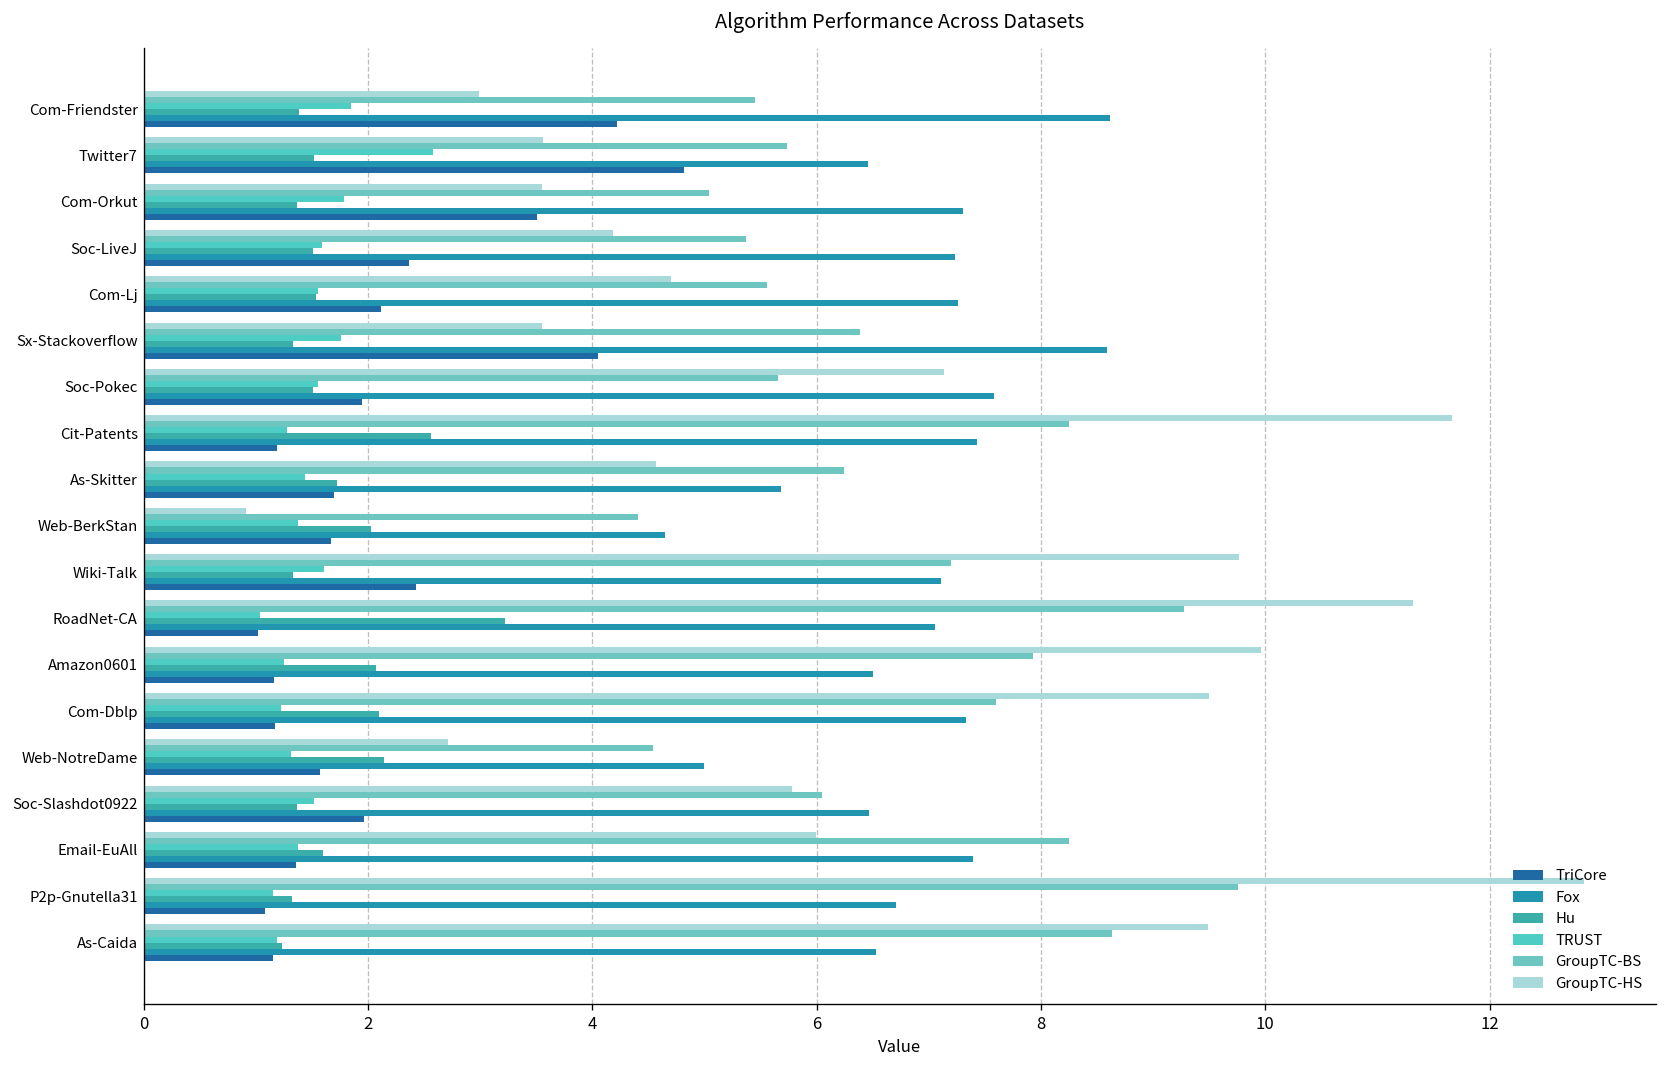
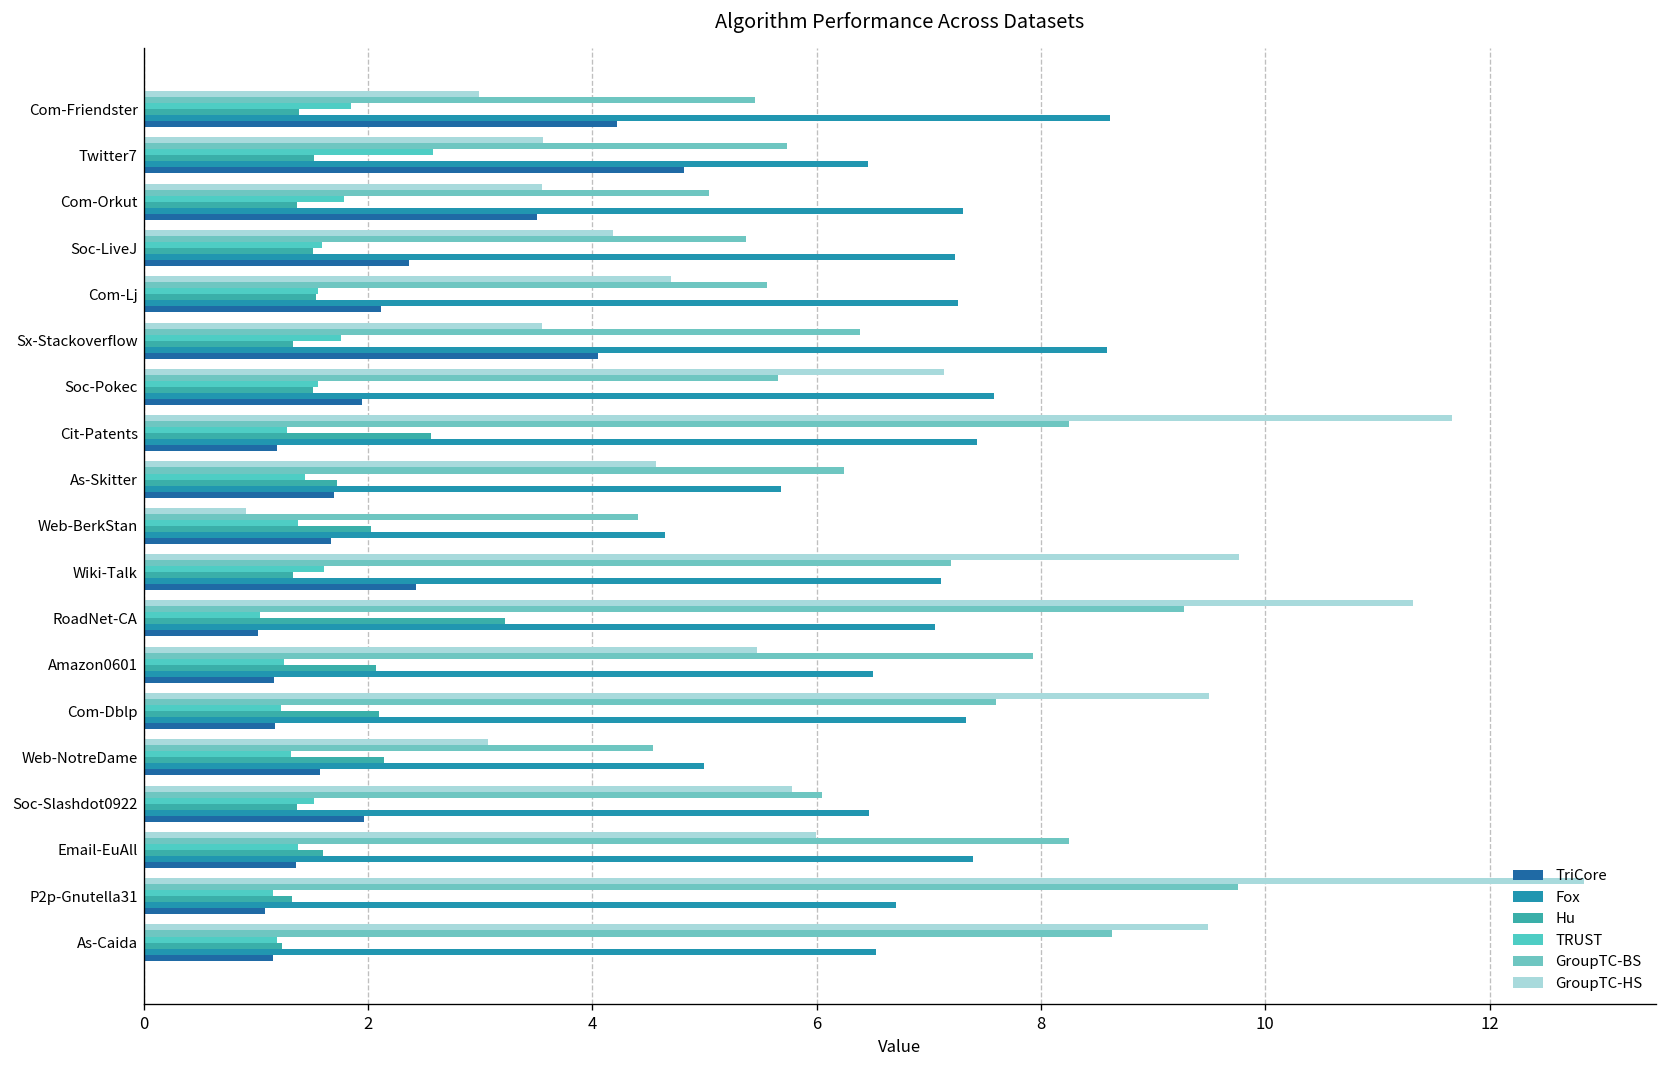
GroupTC-HS, Amazon0601: 10.0 -> 5.5
GroupTC-HS, Web-NotreDame: 2.7 -> 3.1
